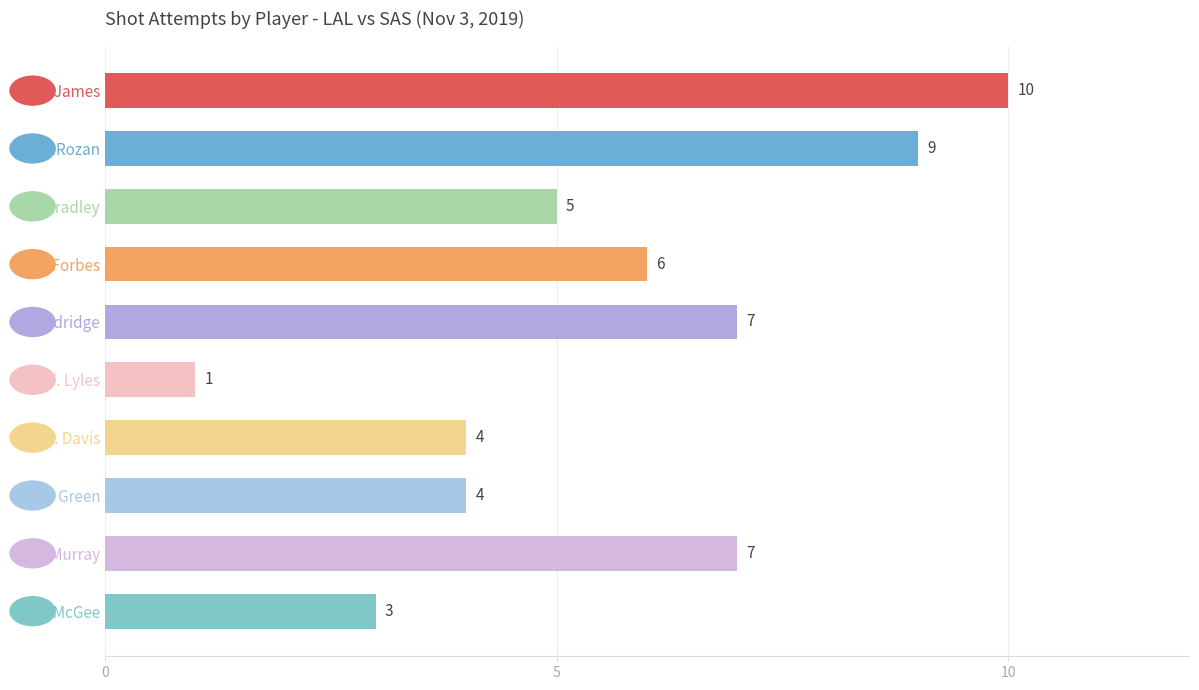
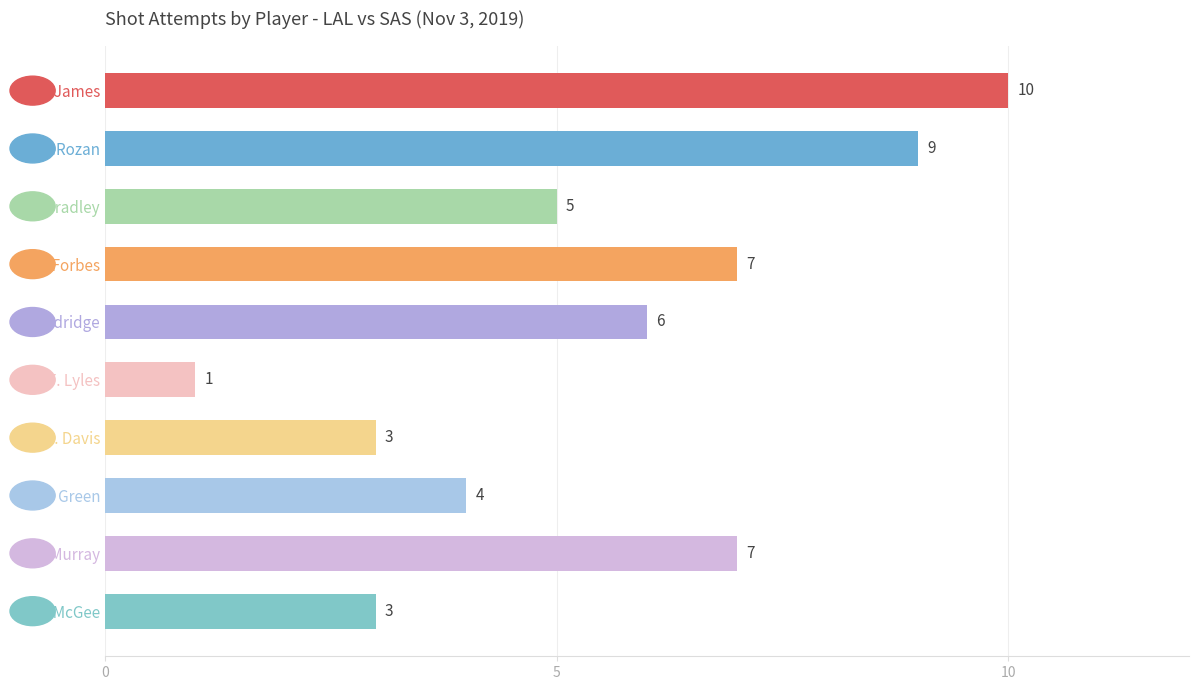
B. Forbes: 6 -> 7
L. Aldridge: 7 -> 6
A. Davis: 4 -> 3
